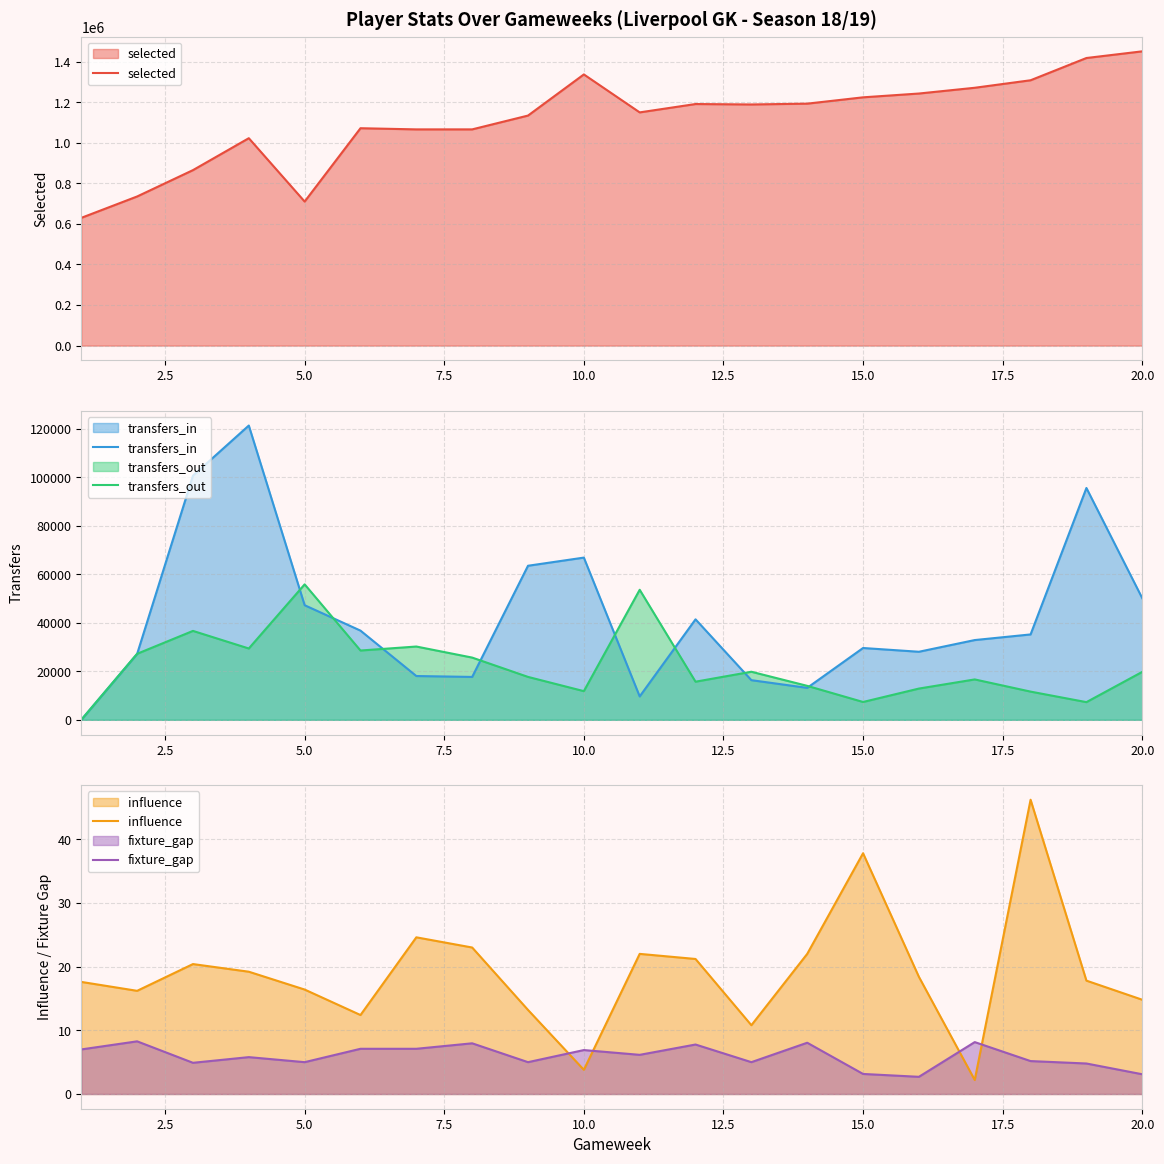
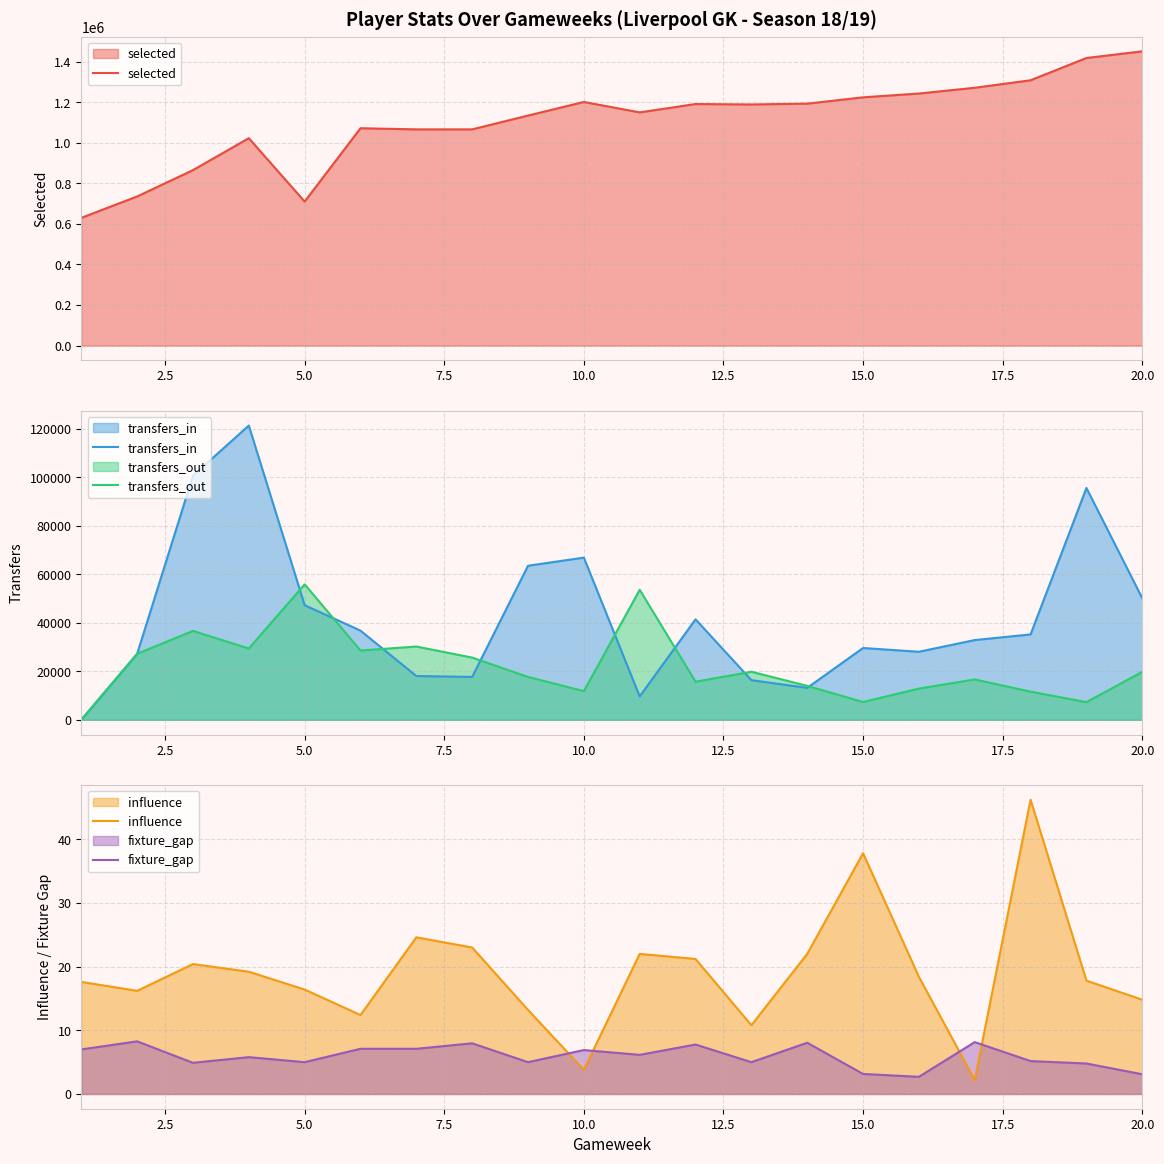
Player Stats Over Gameweeks (Liverpool GK - Season 18/19), 10.0: 1340000 -> 1200000
